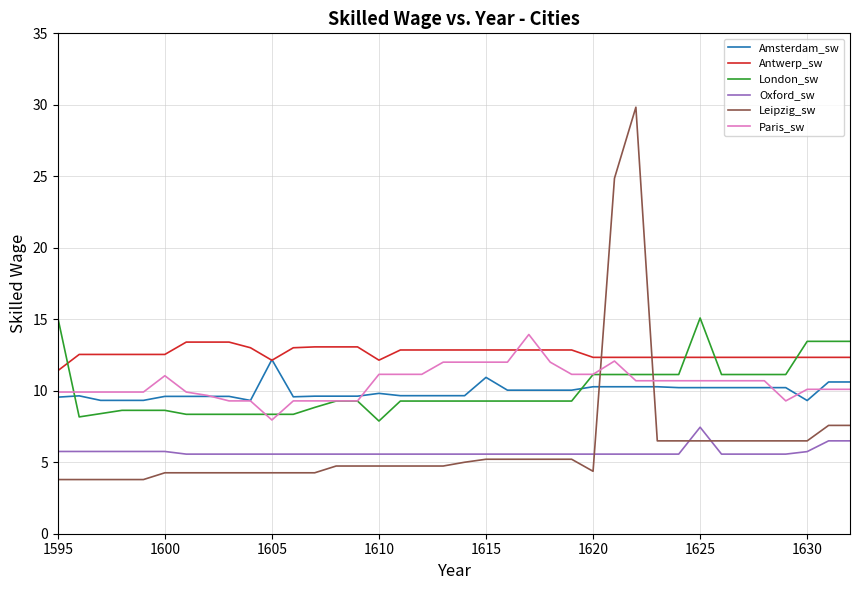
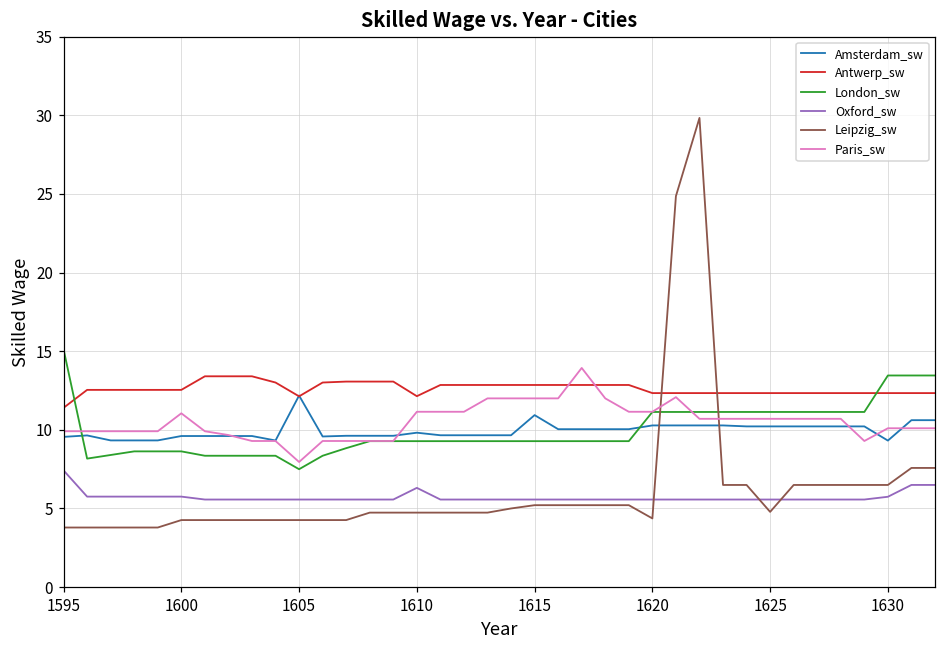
Oxford_sw, 1595: 5.8 -> 7.4
London_sw, 1605: 8.4 -> 7.5
London_sw, 1610: 7.9 -> 9.3
Oxford_sw, 1610: 5.6 -> 6.3
London_sw, 1625: 15.1 -> 11.1
Oxford_sw, 1625: 7.4 -> 5.6
Leipzig_sw, 1625: 6.5 -> 4.8
